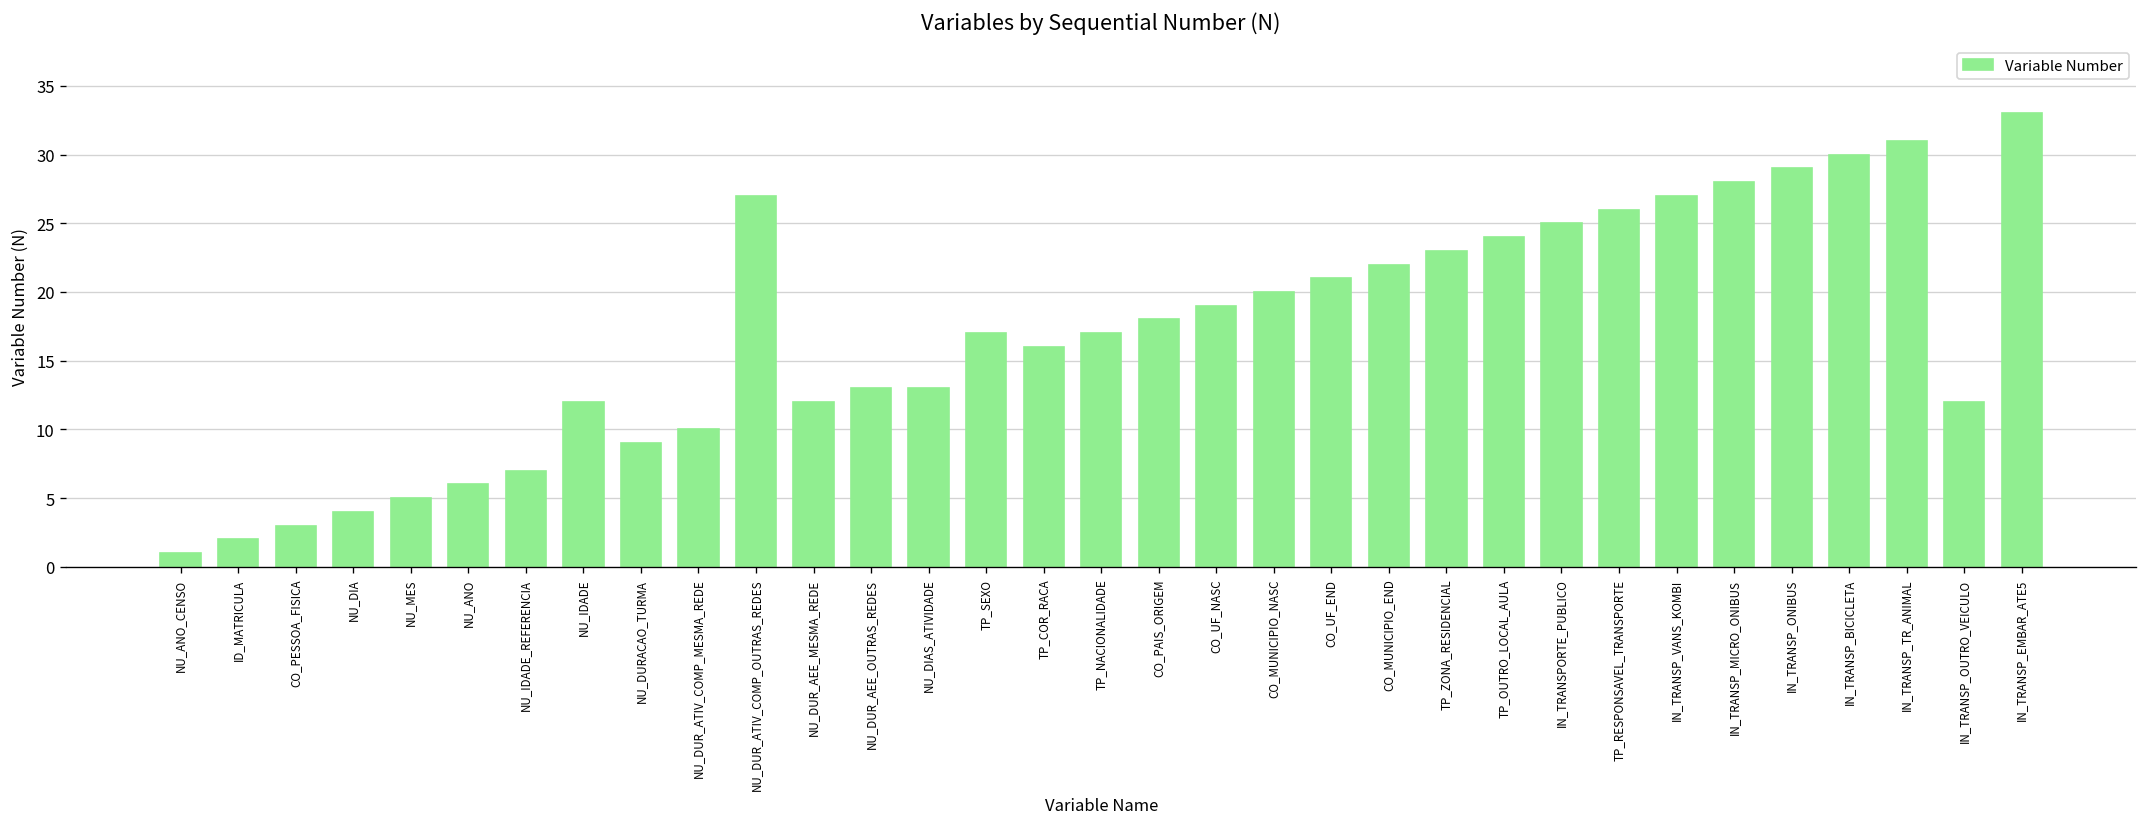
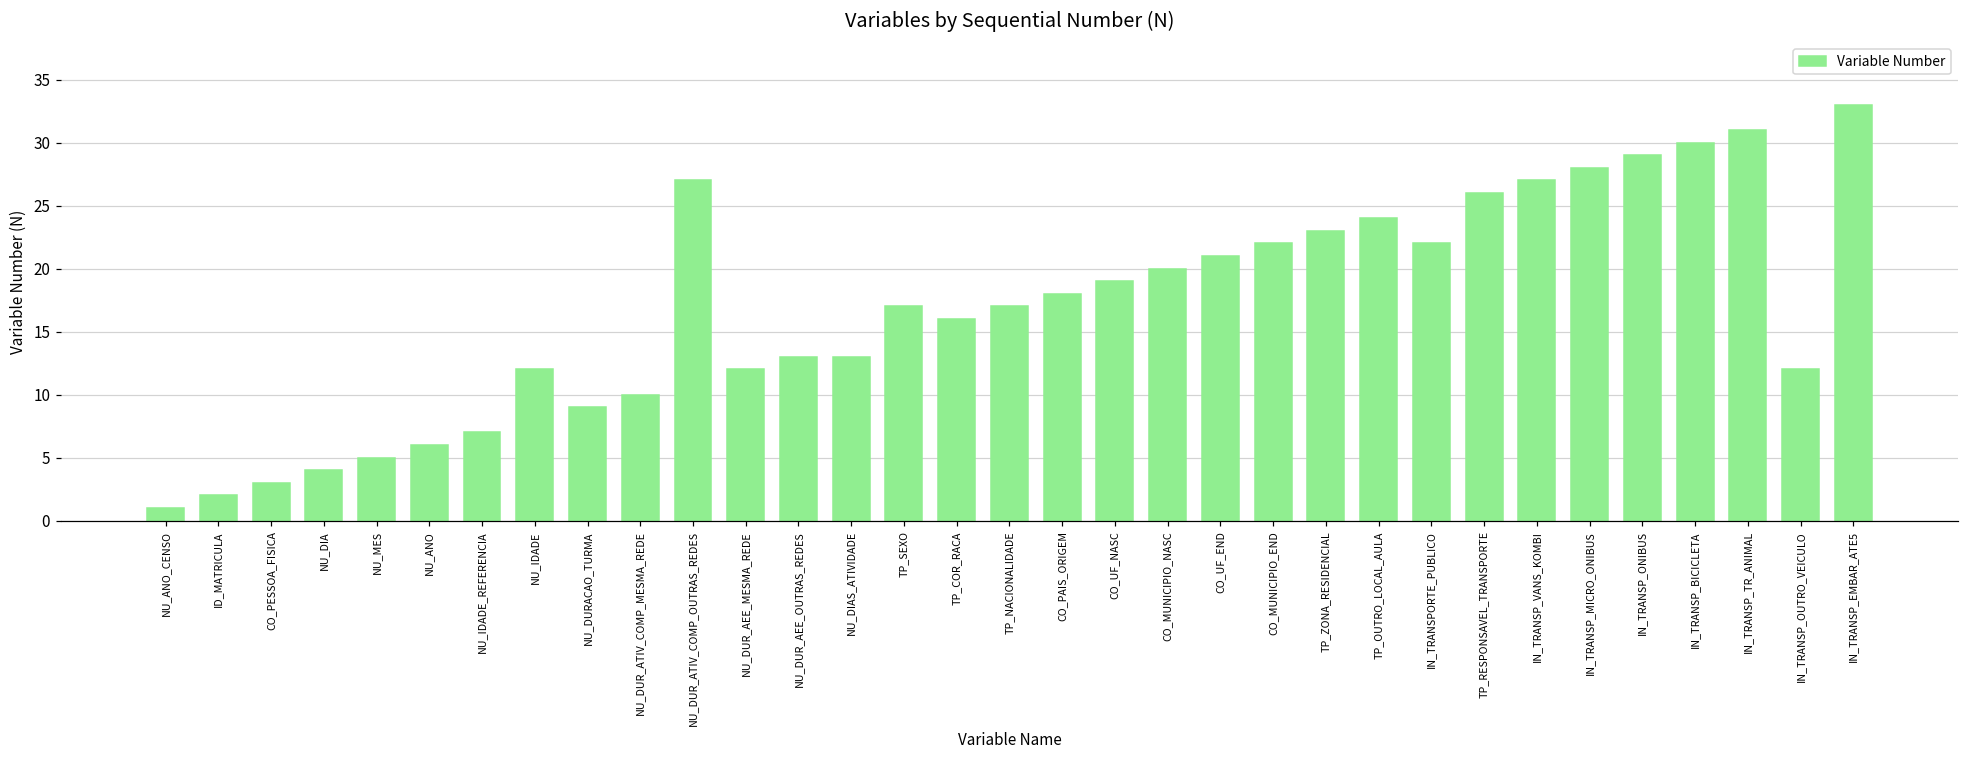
IN_TRANSPORTE_PUBLICO: 25 -> 22
